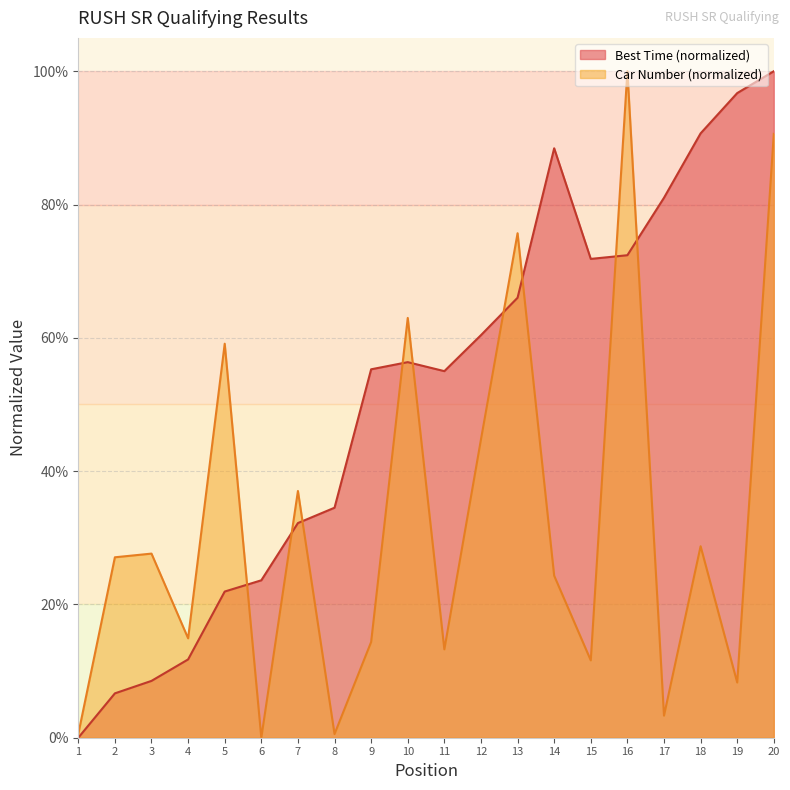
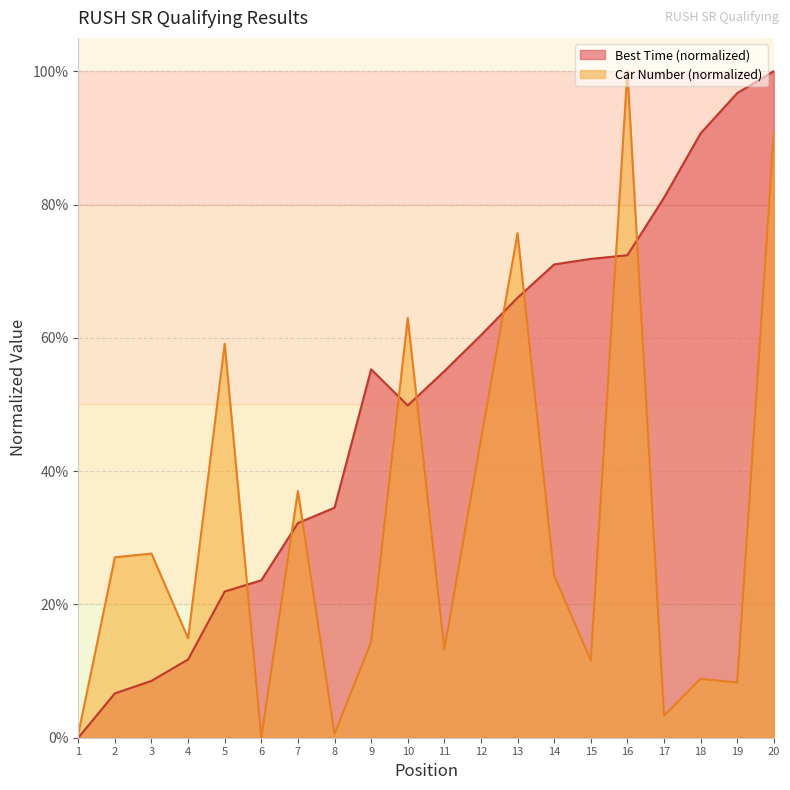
Best Time (normalized), 10: 56% -> 50%
Best Time (normalized), 14: 88% -> 71%
Car Number (normalized), 18: 29% -> 9%
